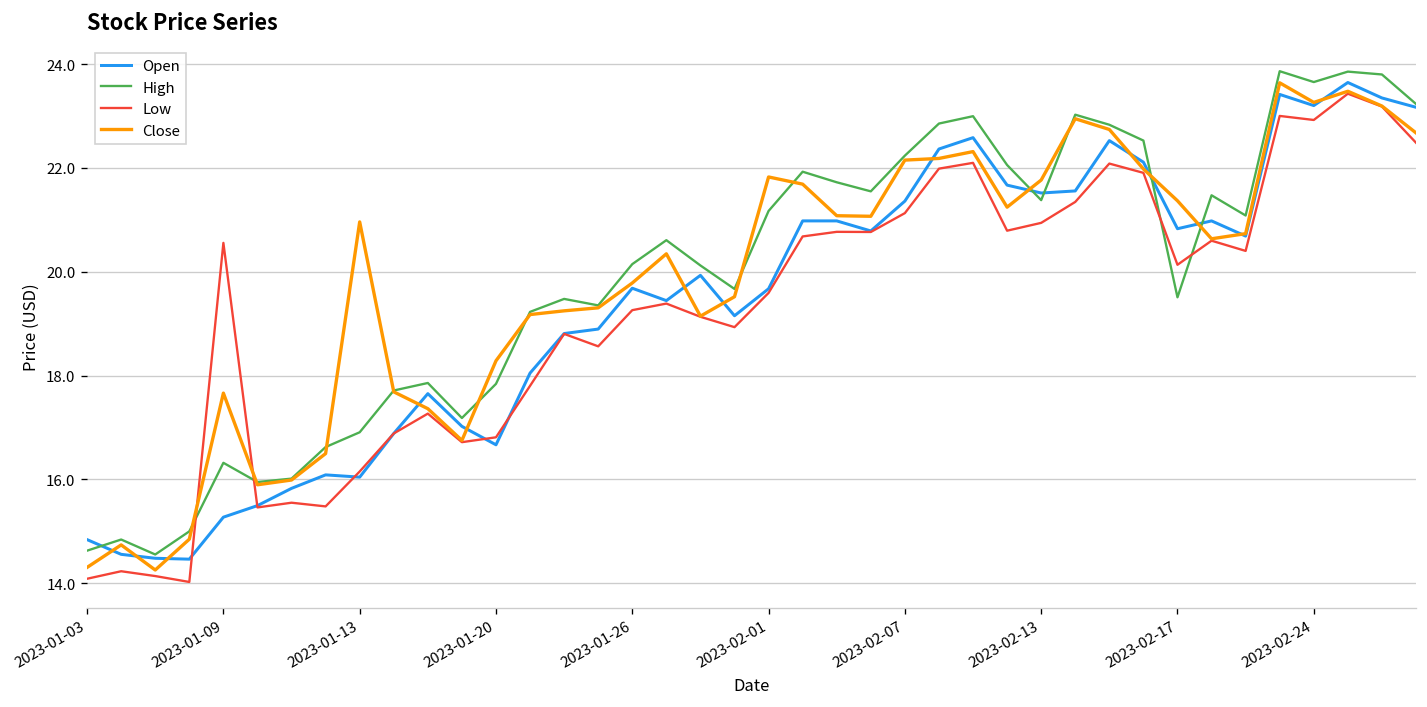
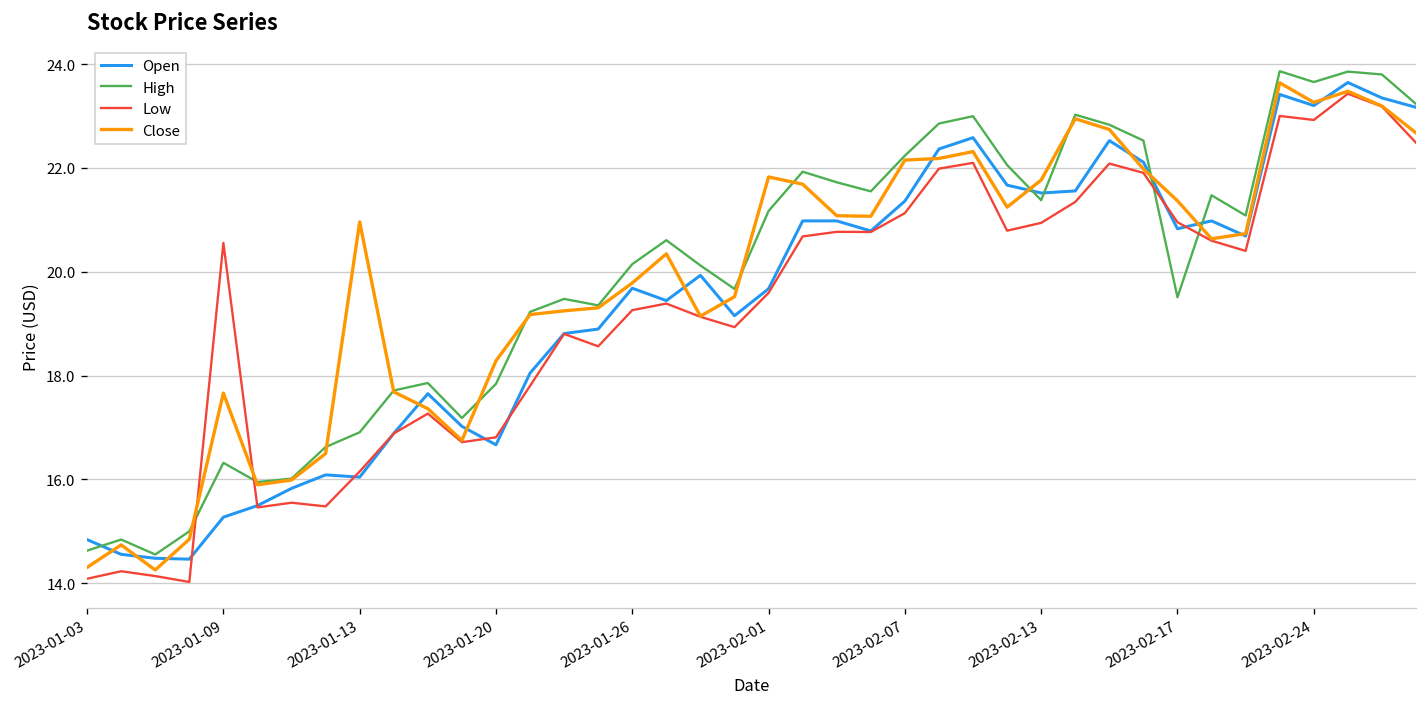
Low, 2023-02-17: 20.1 -> 21.0
